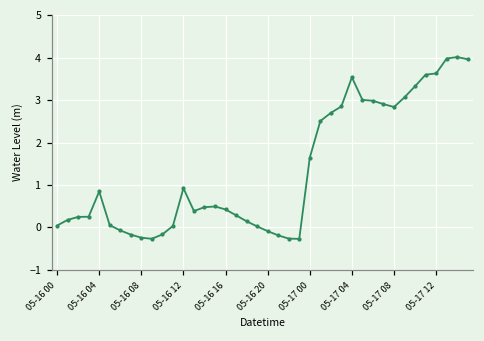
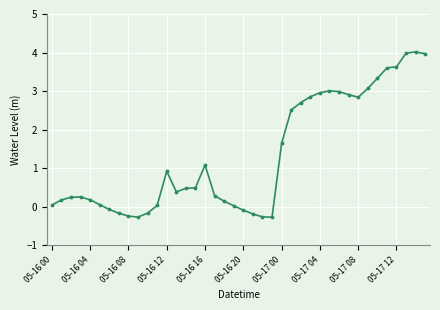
05-16 04: 0.8 -> 0.2
05-16 16: 0.4 -> 1.1
05-17 04: 3.5 -> 3.0
